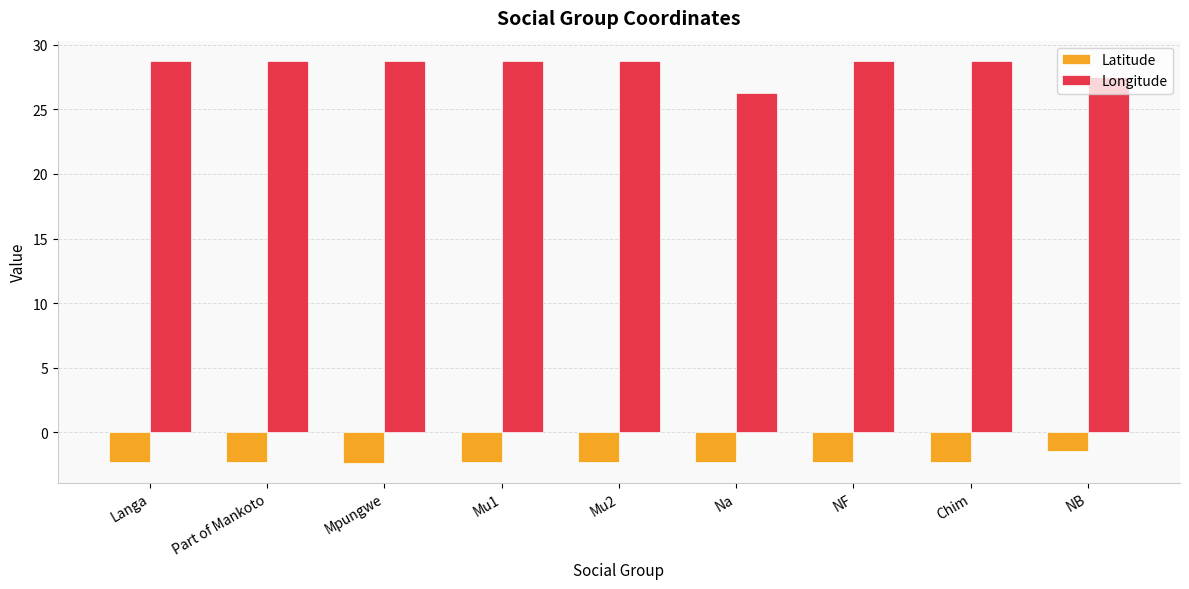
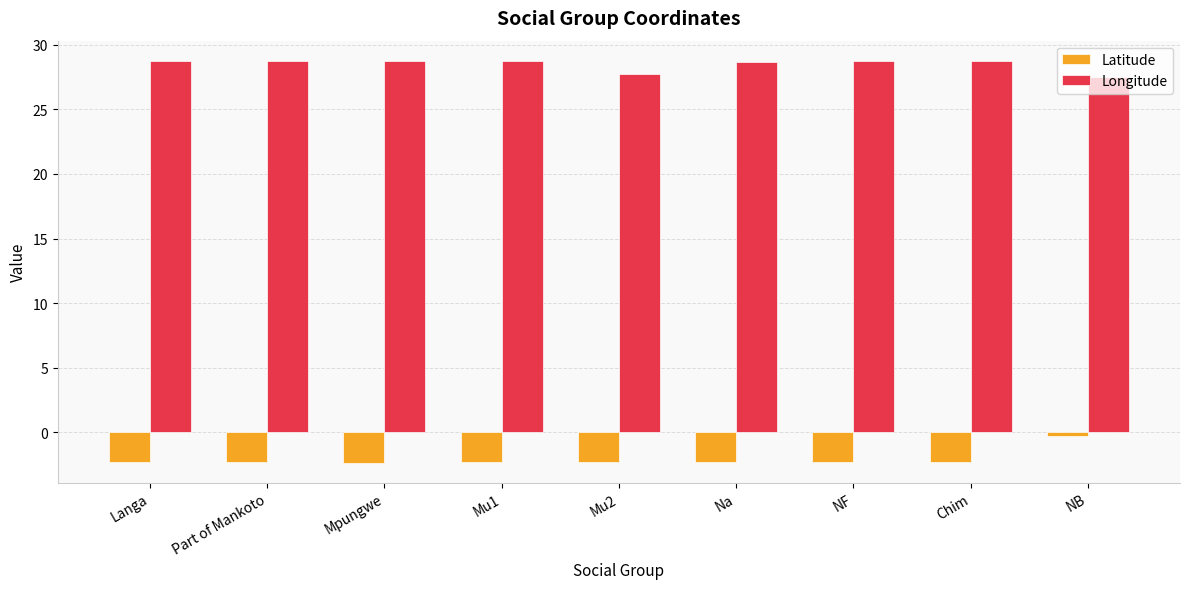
Longitude, Mu2: 28.7 -> 27.7
Longitude, Na: 26.2 -> 28.7
Latitude, NB: -1.4 -> -0.3
